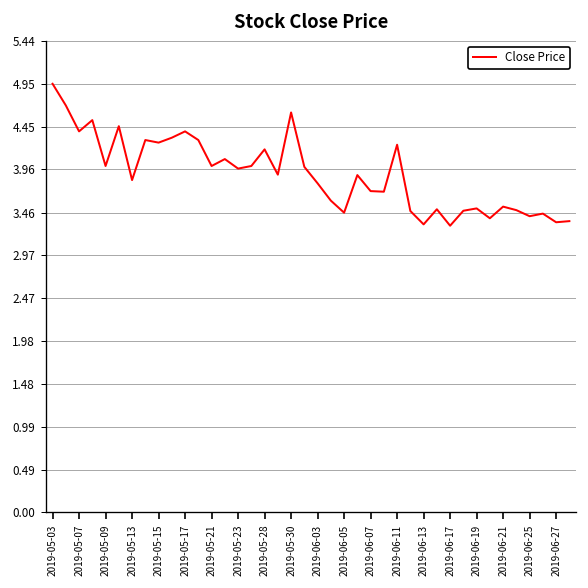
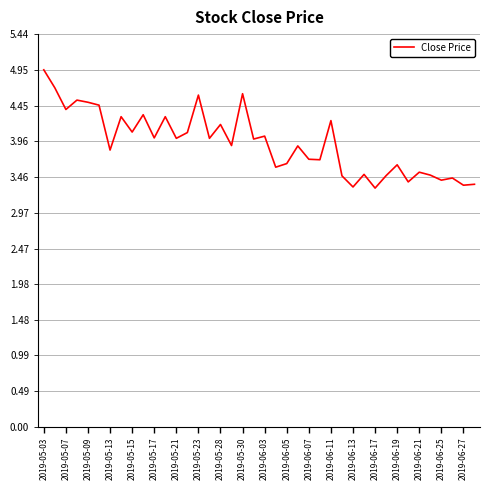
2019-05-09: 4.0 -> 4.5
2019-05-15: 4.3 -> 4.1
2019-05-17: 4.4 -> 4.0
2019-05-23: 4.0 -> 4.6
2019-06-03: 3.8 -> 4.0
2019-06-05: 3.5 -> 3.7
2019-06-19: 3.5 -> 3.6
